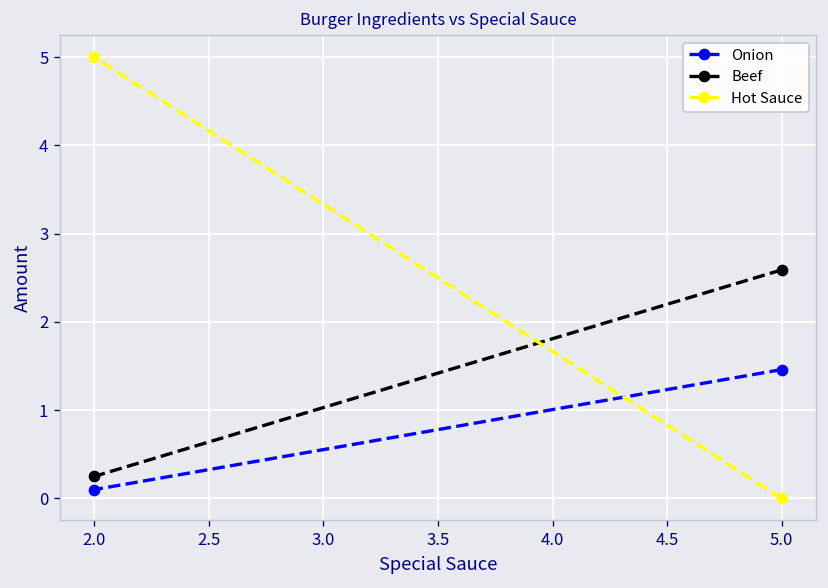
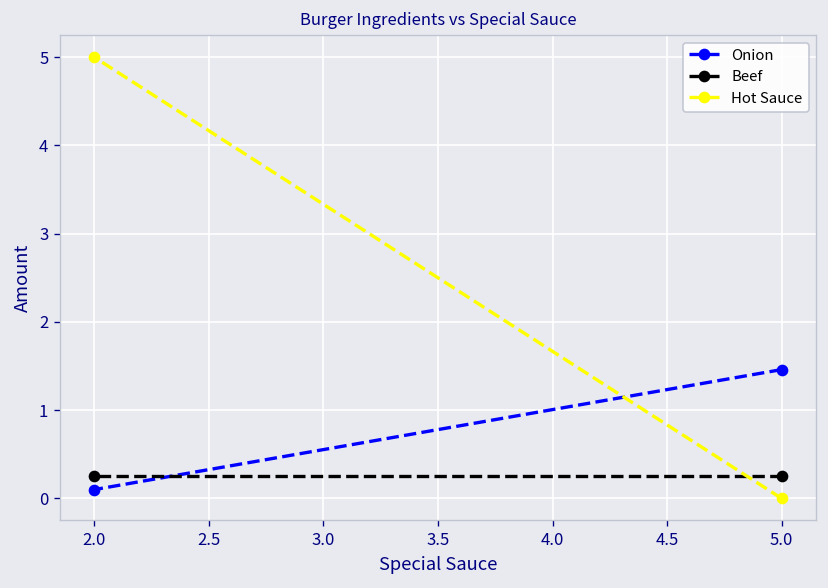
Beef, 5.0: 2.6 -> 0.3
